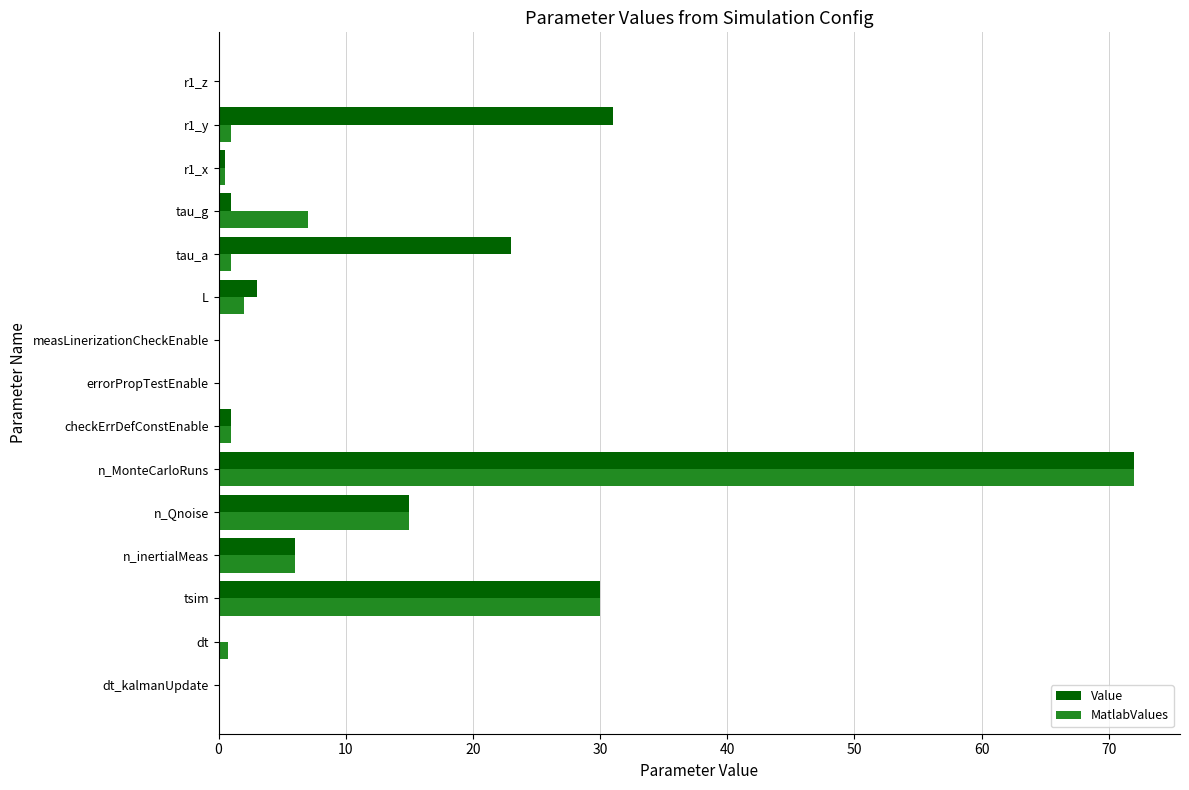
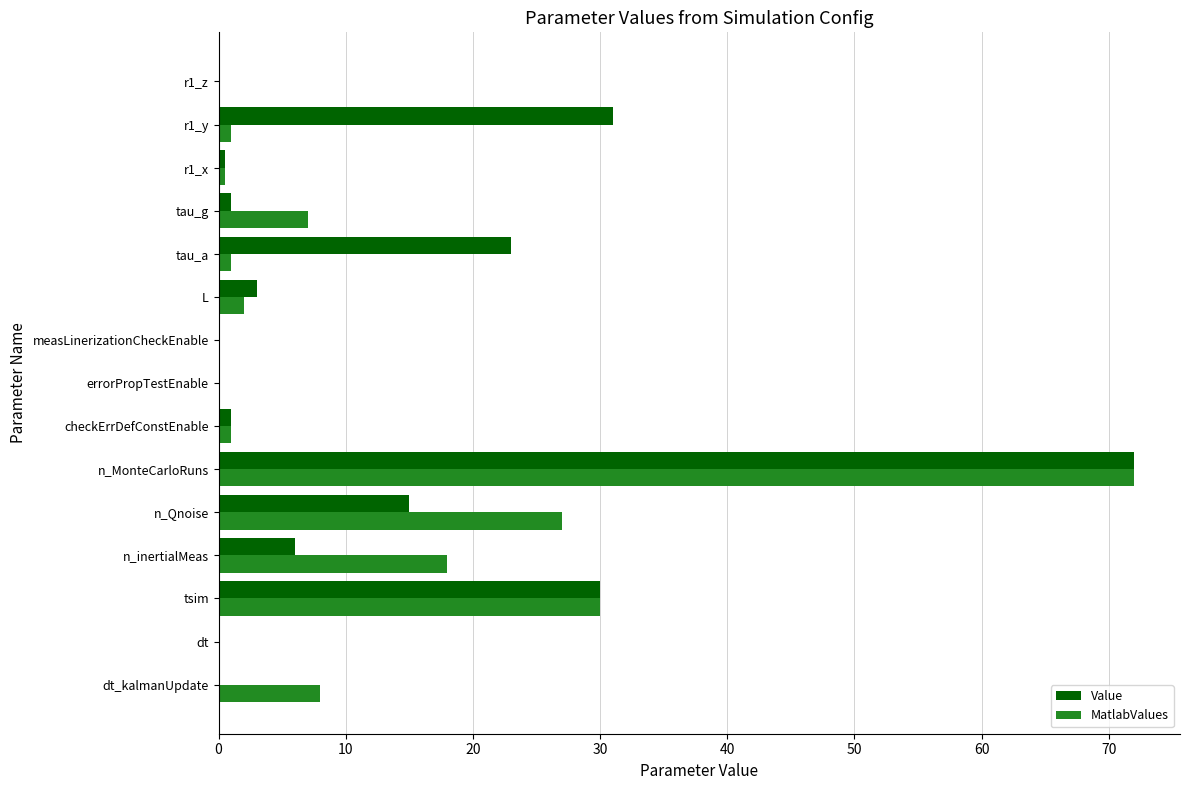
MatlabValues, n_Qnoise: 15 -> 27
MatlabValues, n_inertialMeas: 6 -> 18
MatlabValues, dt: 0.8 -> 0.0
MatlabValues, dt_kalmanUpdate: 0.1 -> 8.0
